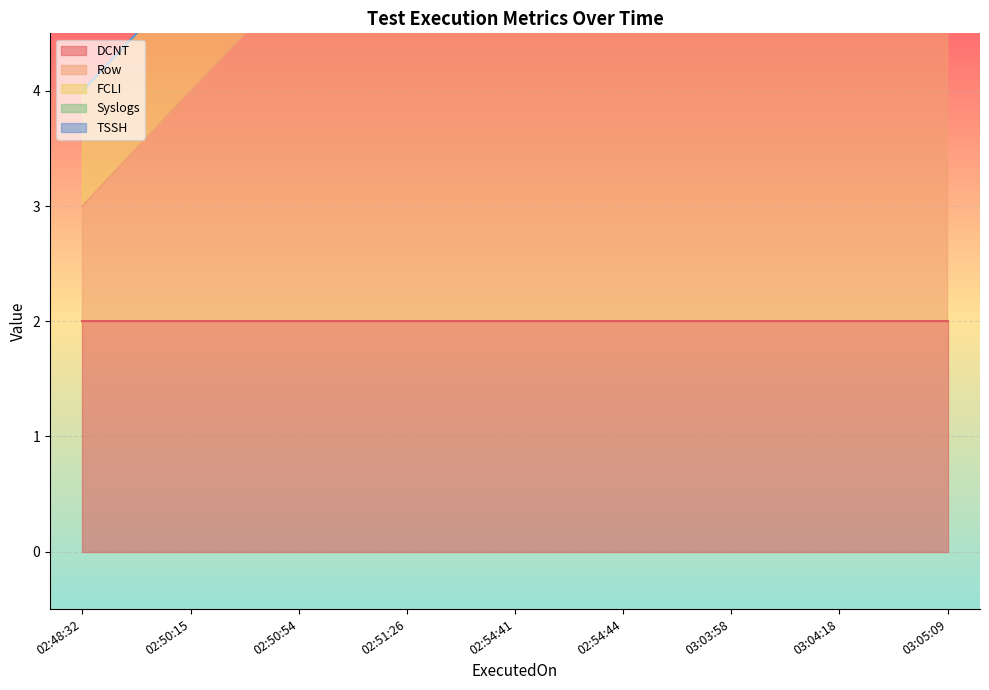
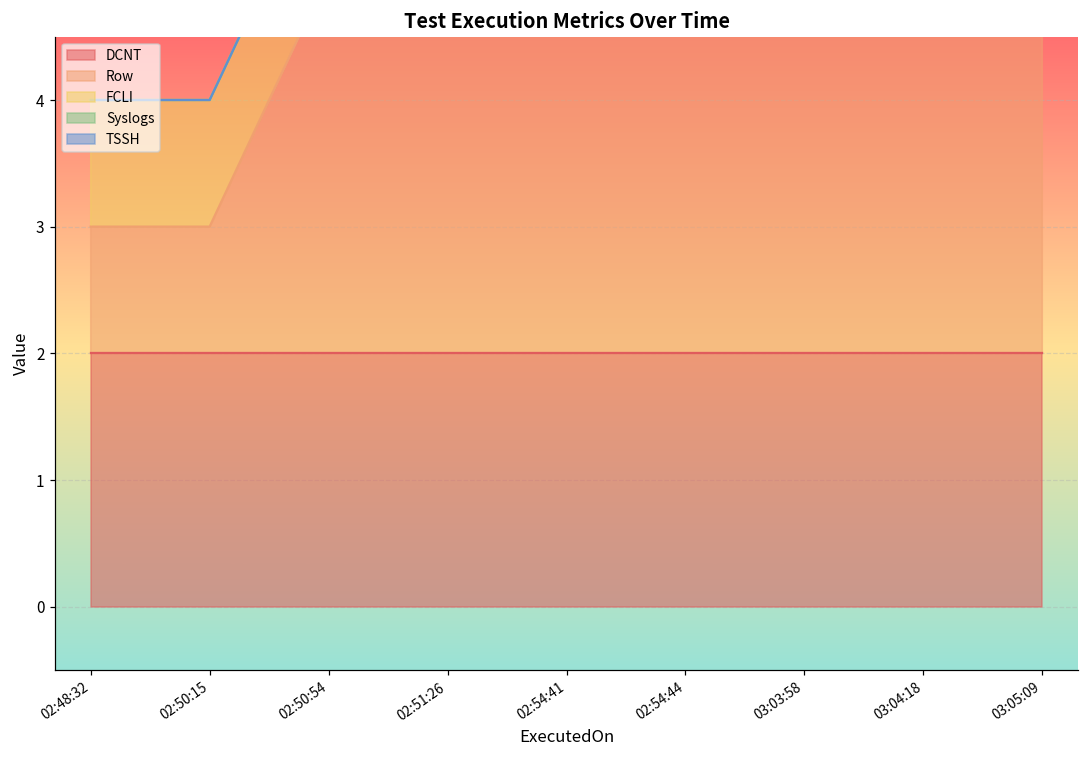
Row, 02:50:15: 4.00 -> 3.00
